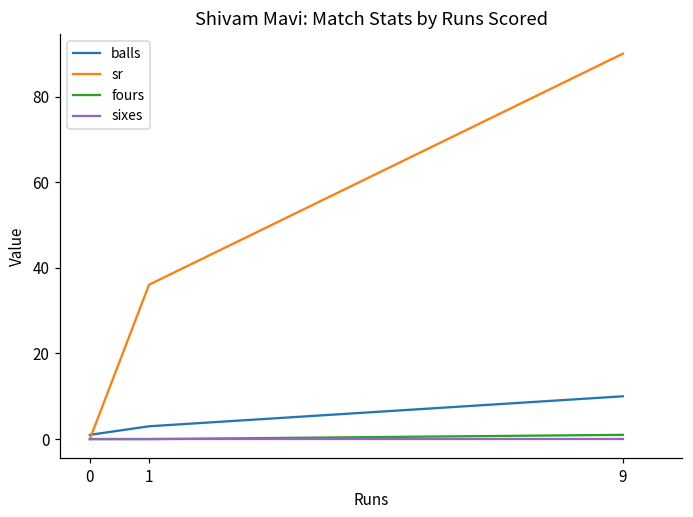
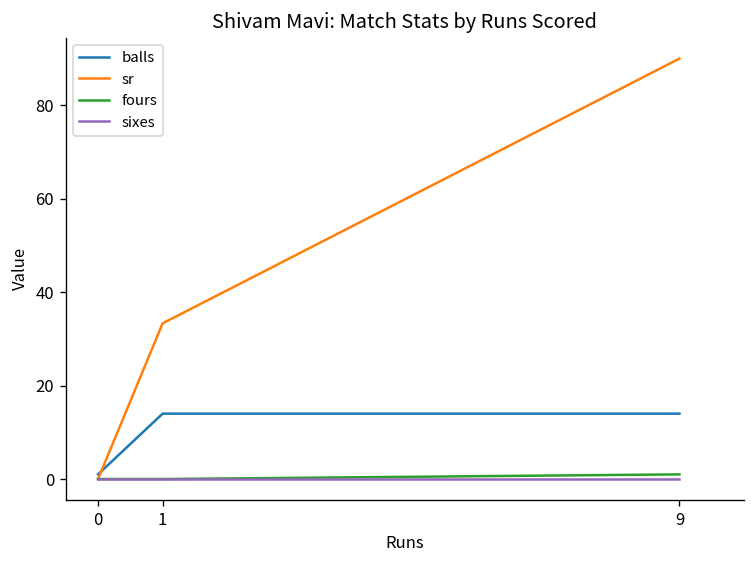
balls, 1: 3 -> 14
sr, 1: 36 -> 33
balls, 9: 10 -> 14
